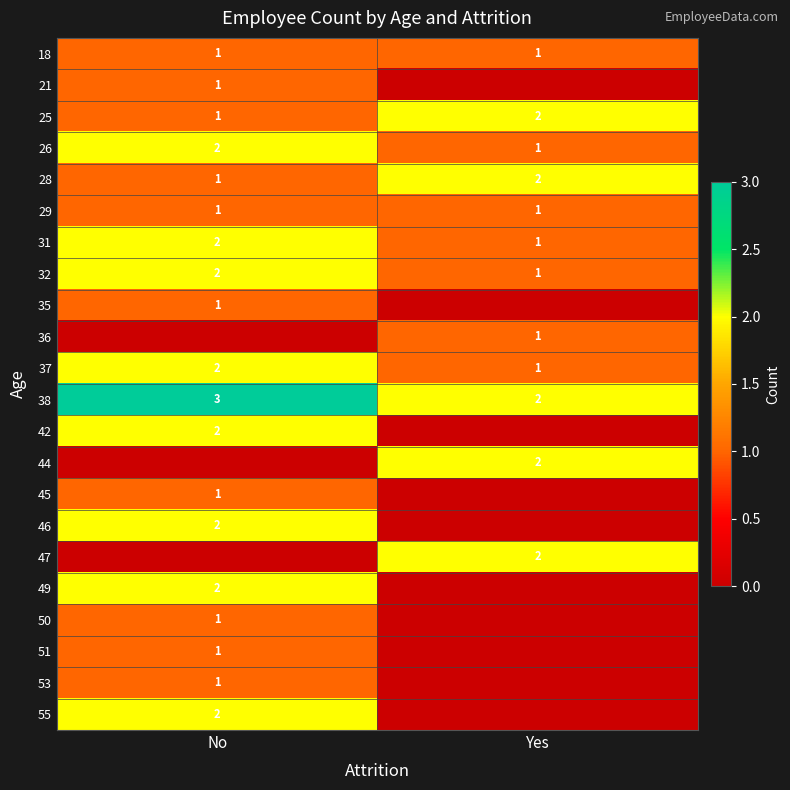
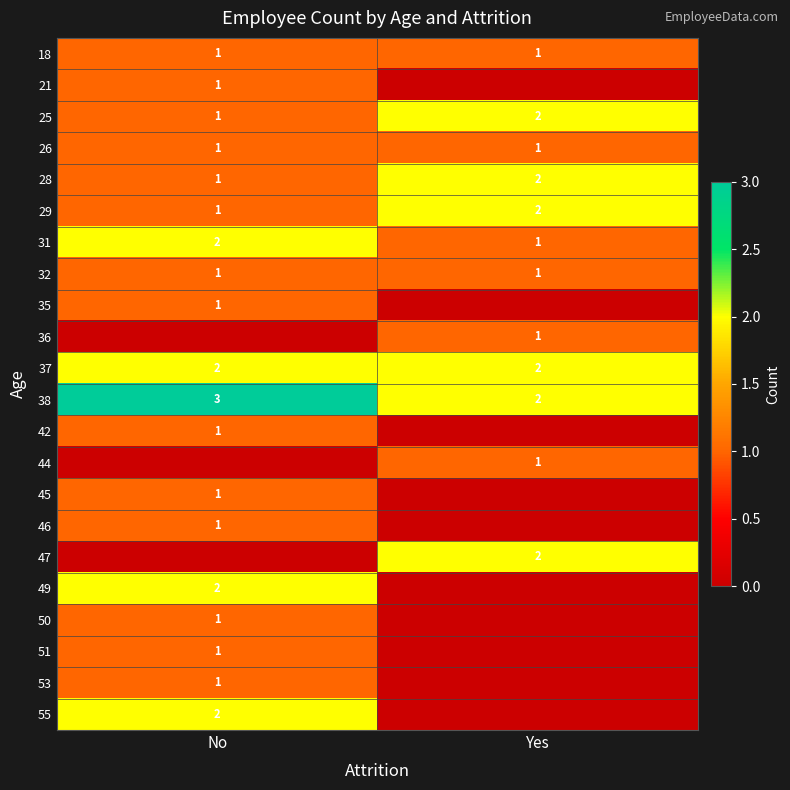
26, No: 2 -> 1
29, Yes: 1 -> 2
32, No: 2 -> 1
37, Yes: 1 -> 2
42, No: 2 -> 1
44, Yes: 2 -> 1
46, No: 2 -> 1
